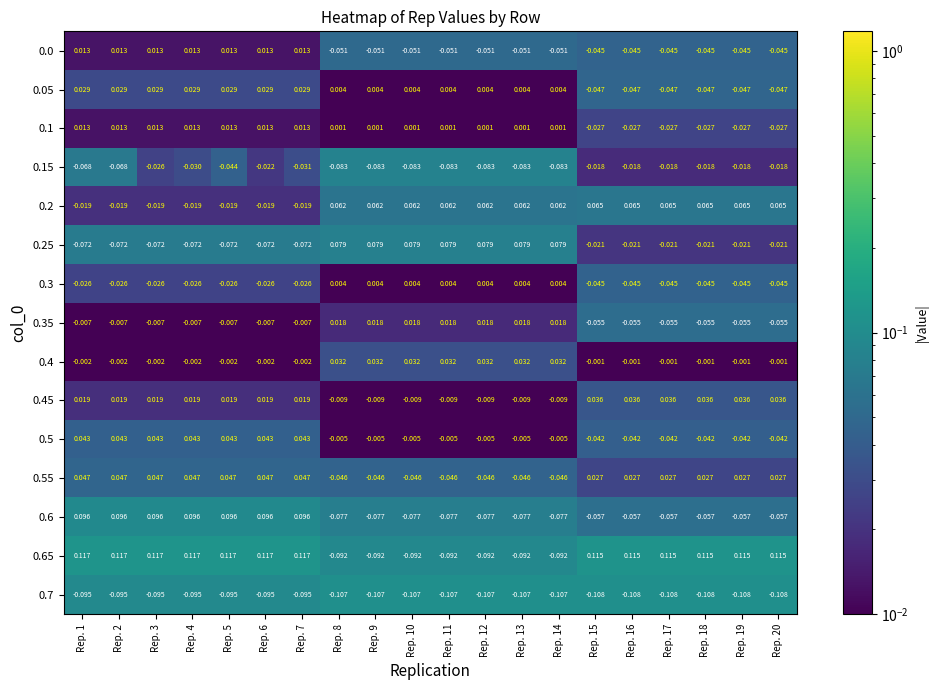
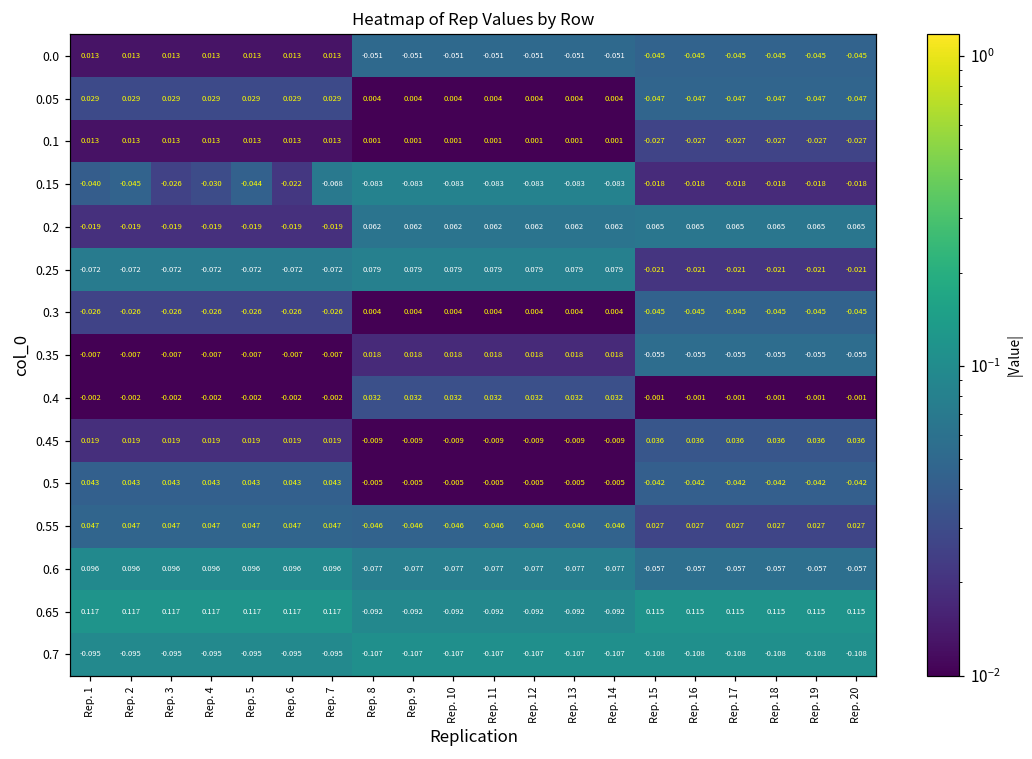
0.15, Rep. 1: -0.068 -> -0.040
0.15, Rep. 2: -0.068 -> -0.045
0.15, Rep. 7: -0.031 -> -0.068
